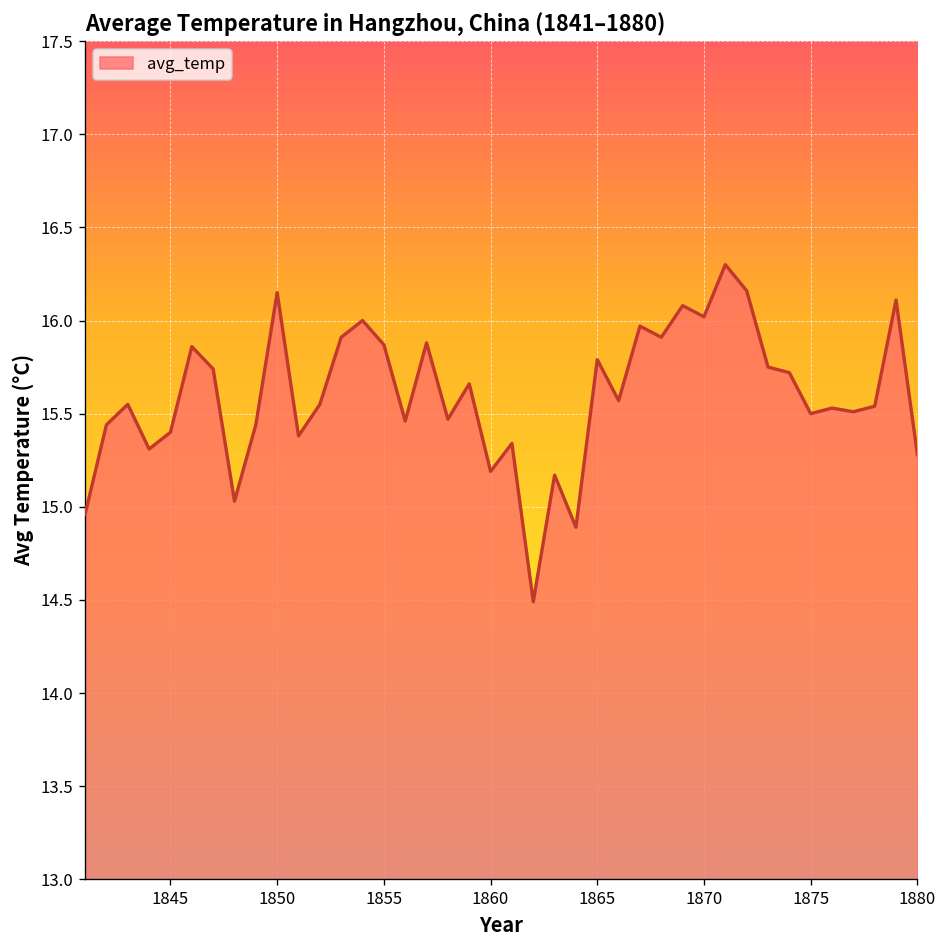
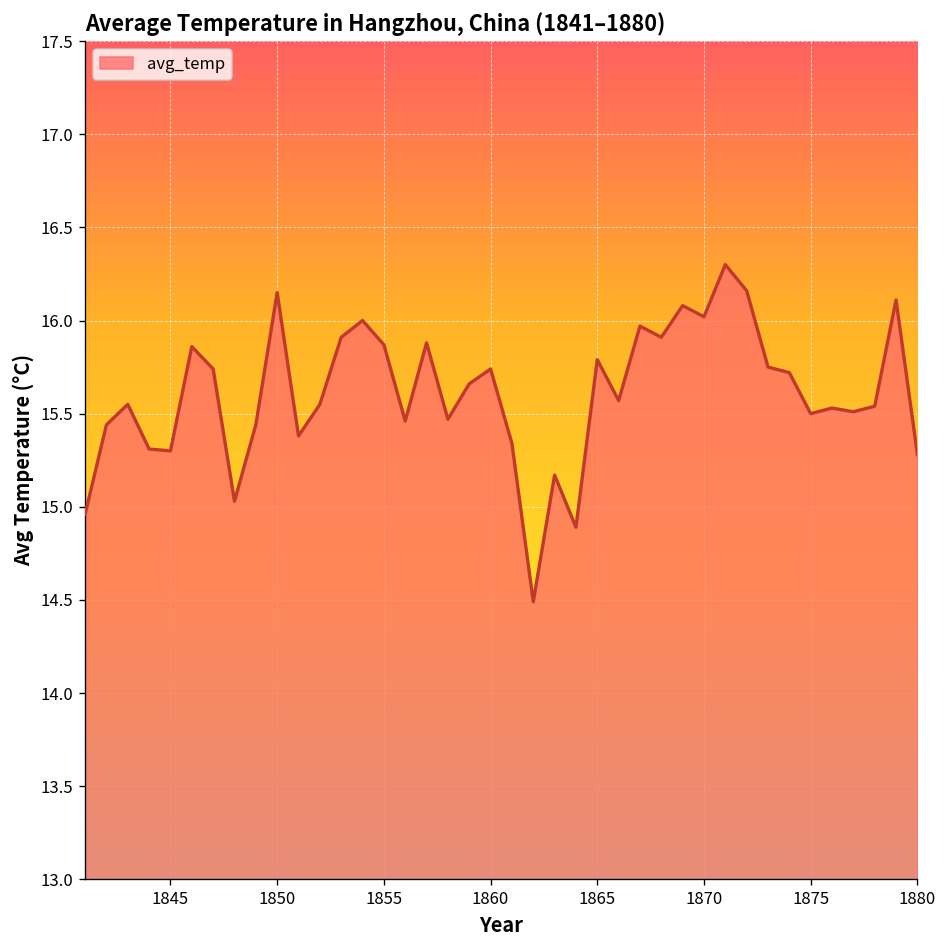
1845: 15.4 -> 15.3
1860: 15.19 -> 15.74
